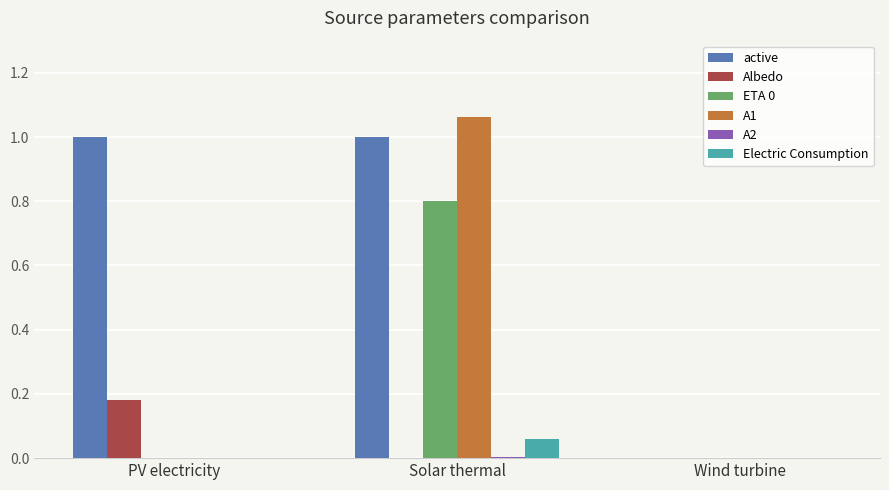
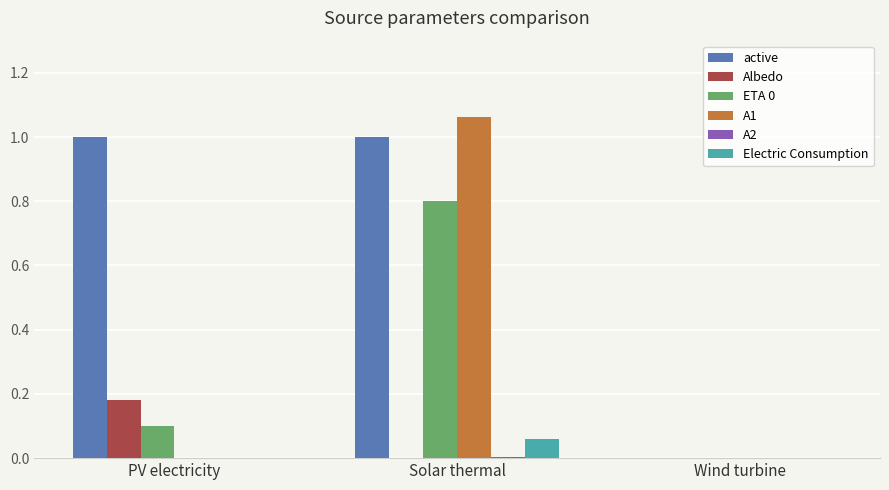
ETA 0, PV electricity: 0.0 -> 0.1
